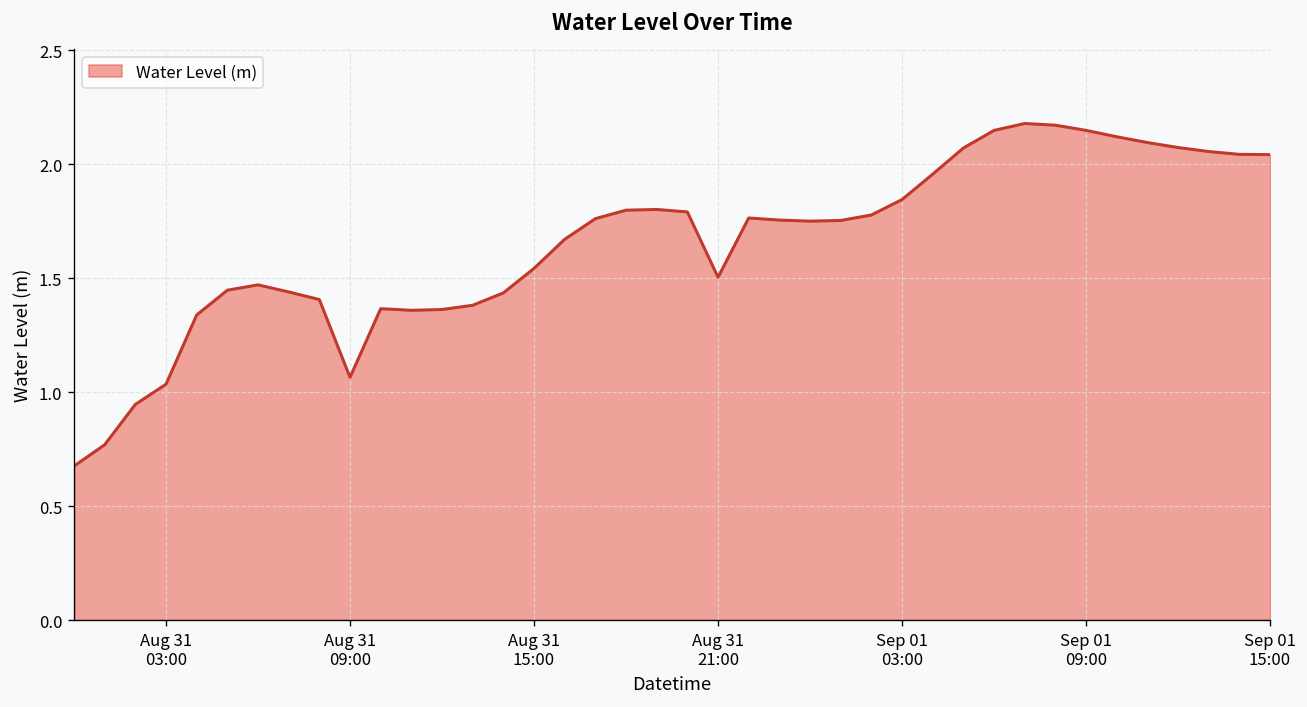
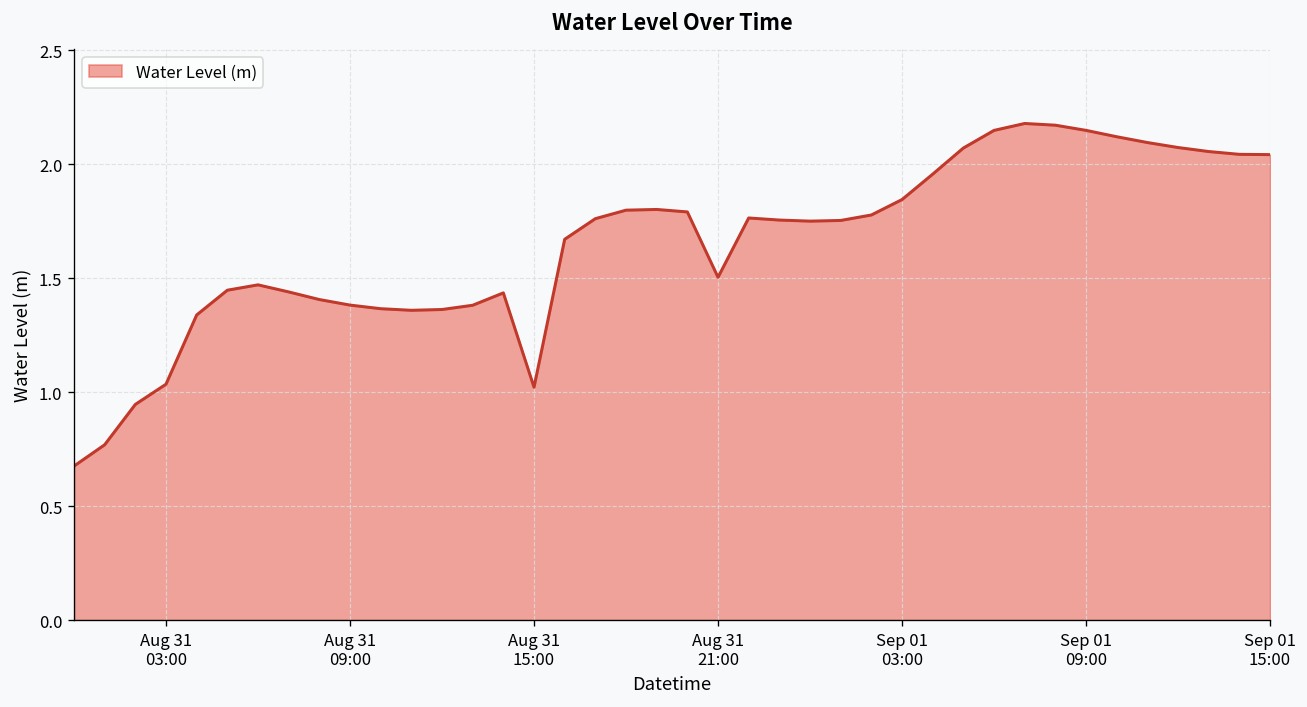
Aug 31 09:00: 1.06 -> 1.38
Aug 31 15:00: 1.54 -> 1.02
